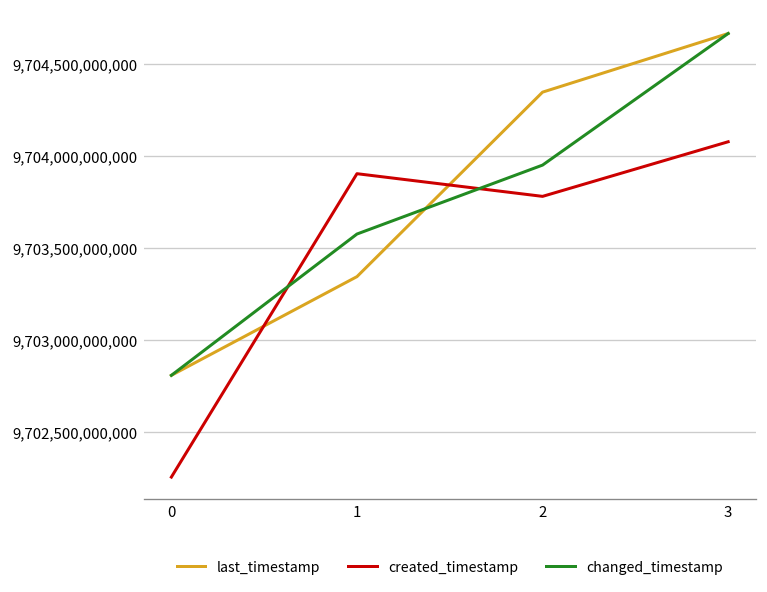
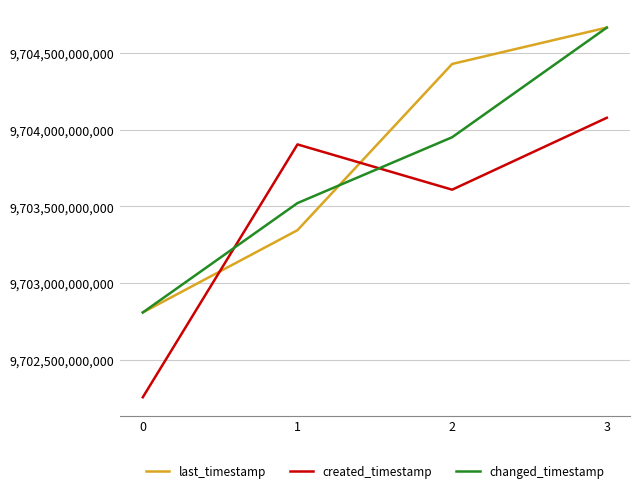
changed_timestamp, 1: 9,703,580,000,000 -> 9,703,520,000,000
last_timestamp, 2: 9,704,350,000,000 -> 9,704,430,000,000
created_timestamp, 2: 9,703,780,000,000 -> 9,703,610,000,000
